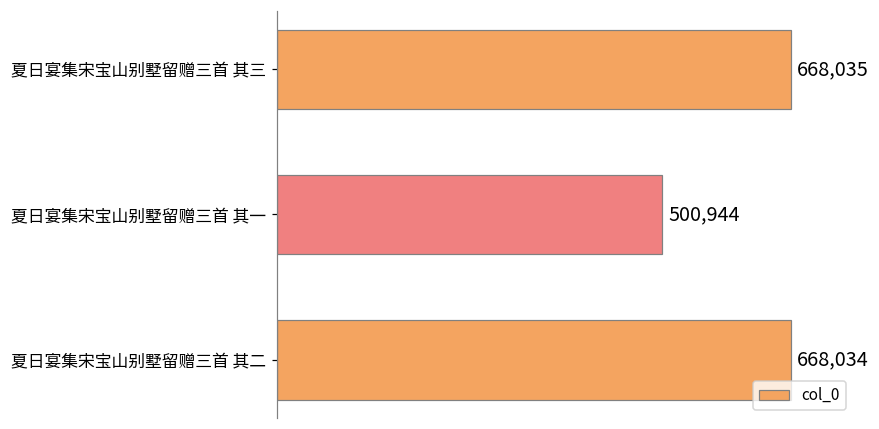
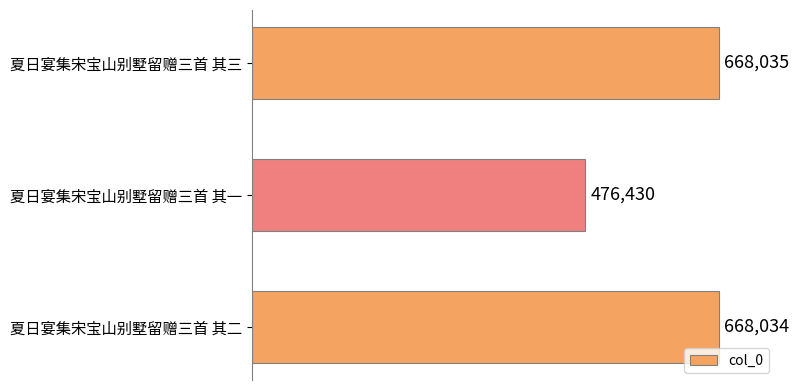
夏日宴集宋宝山别墅留赠三首 其一: 500,944 -> 476,430
